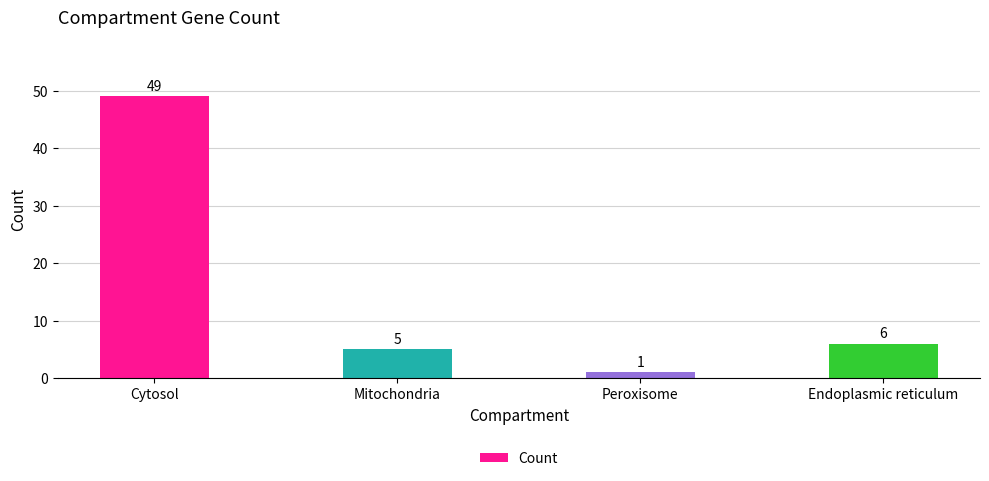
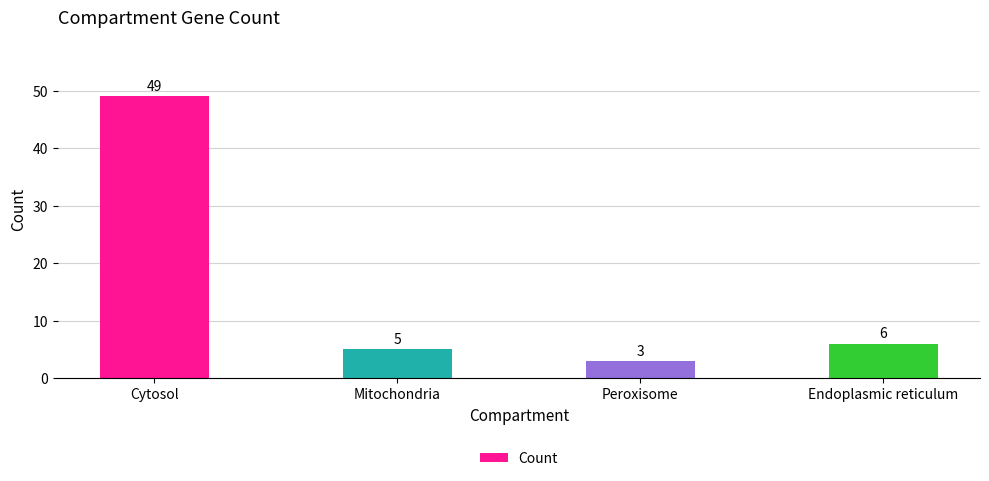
Peroxisome: 1 -> 3
